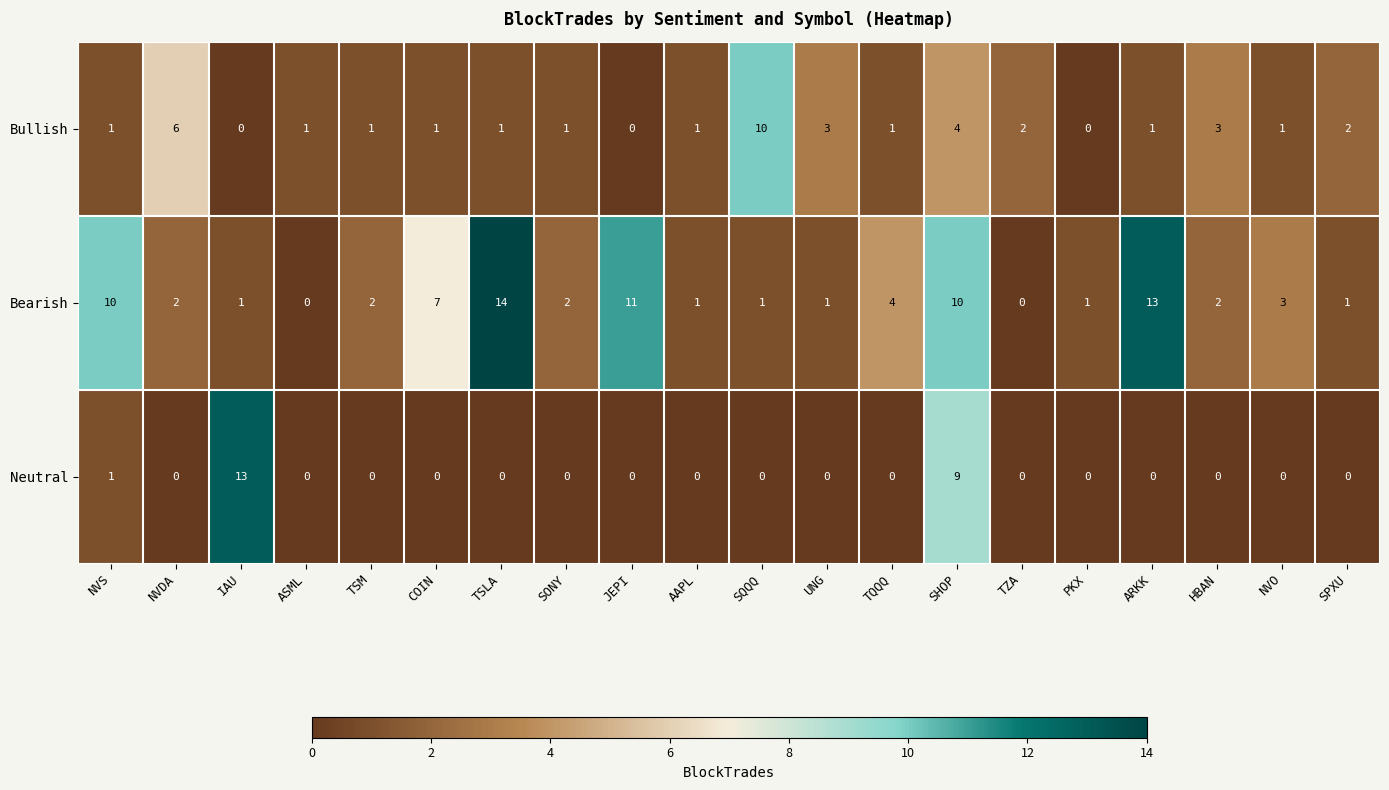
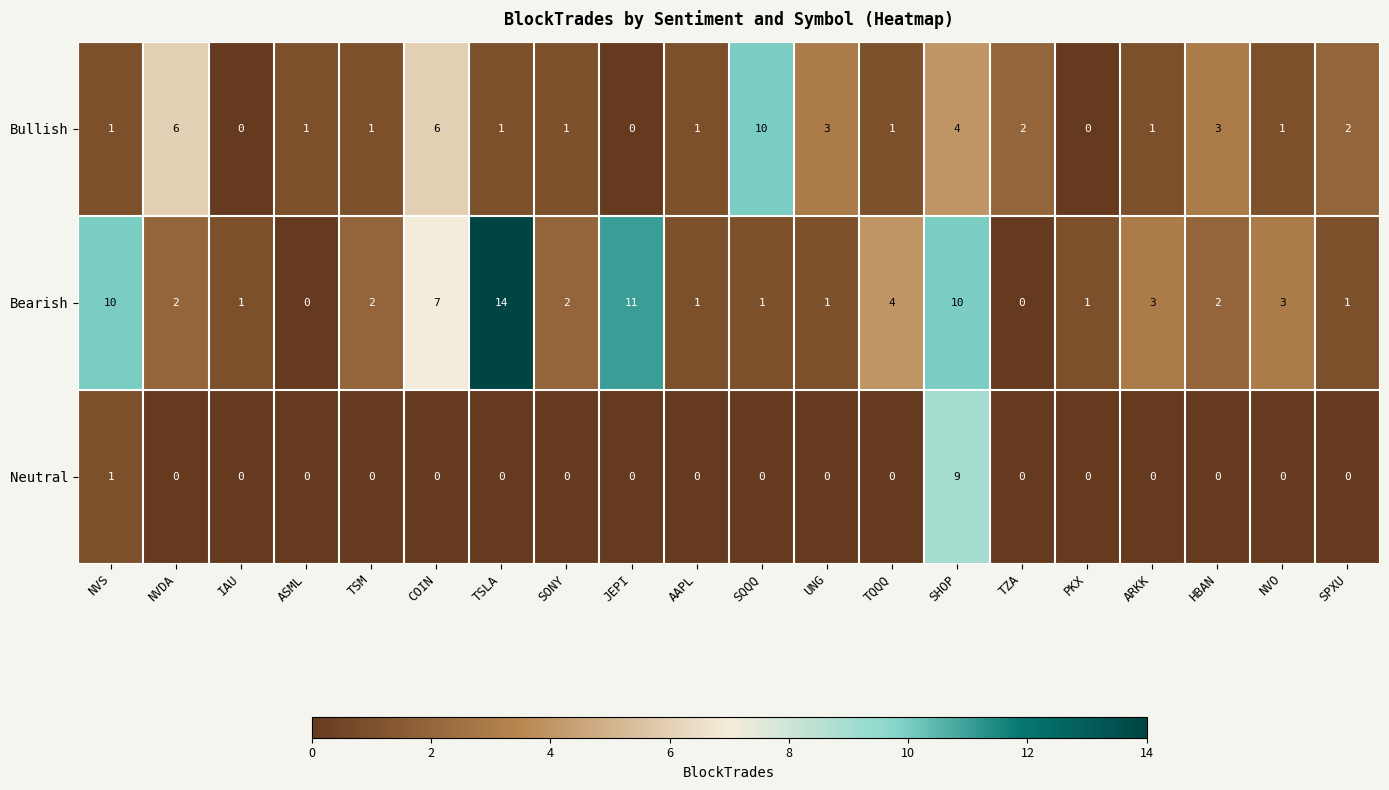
Bullish, COIN: 1 -> 6
Bearish, ARKK: 13 -> 3
Neutral, IAU: 13 -> 0
